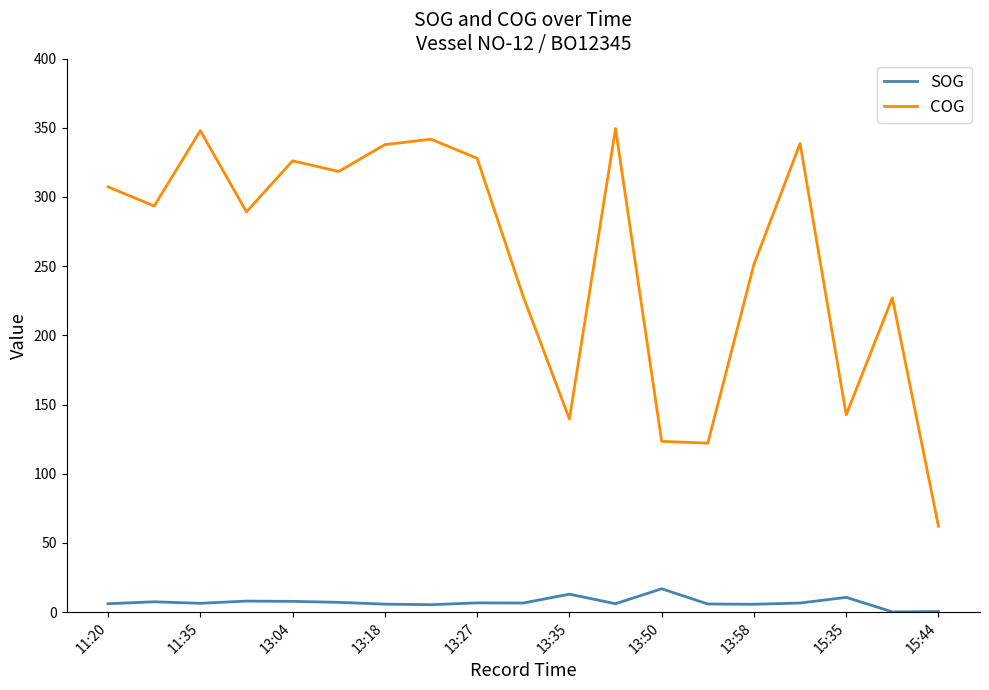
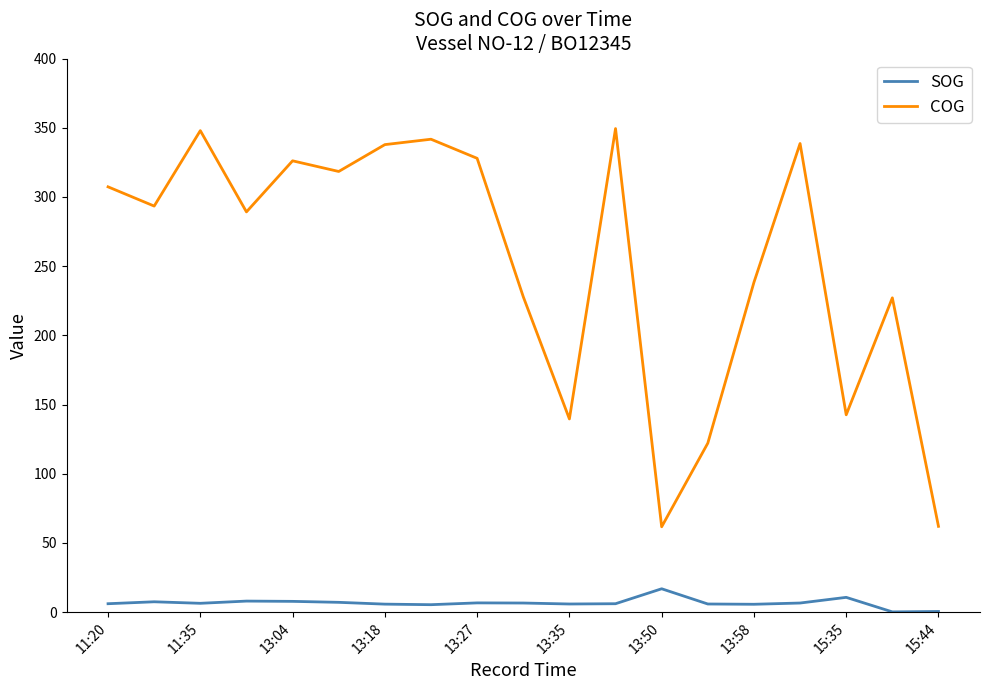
SOG, 13:35: 13 -> 6
COG, 13:50: 123 -> 62
COG, 13:58: 251 -> 238
